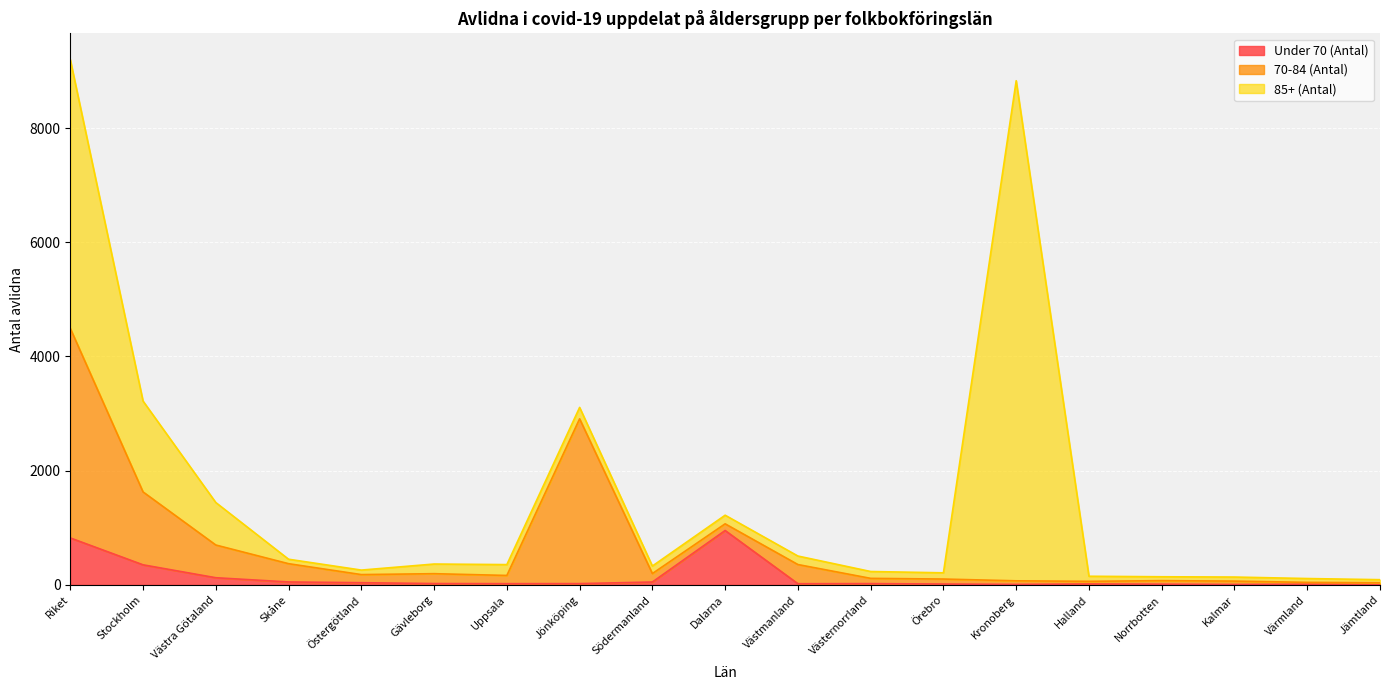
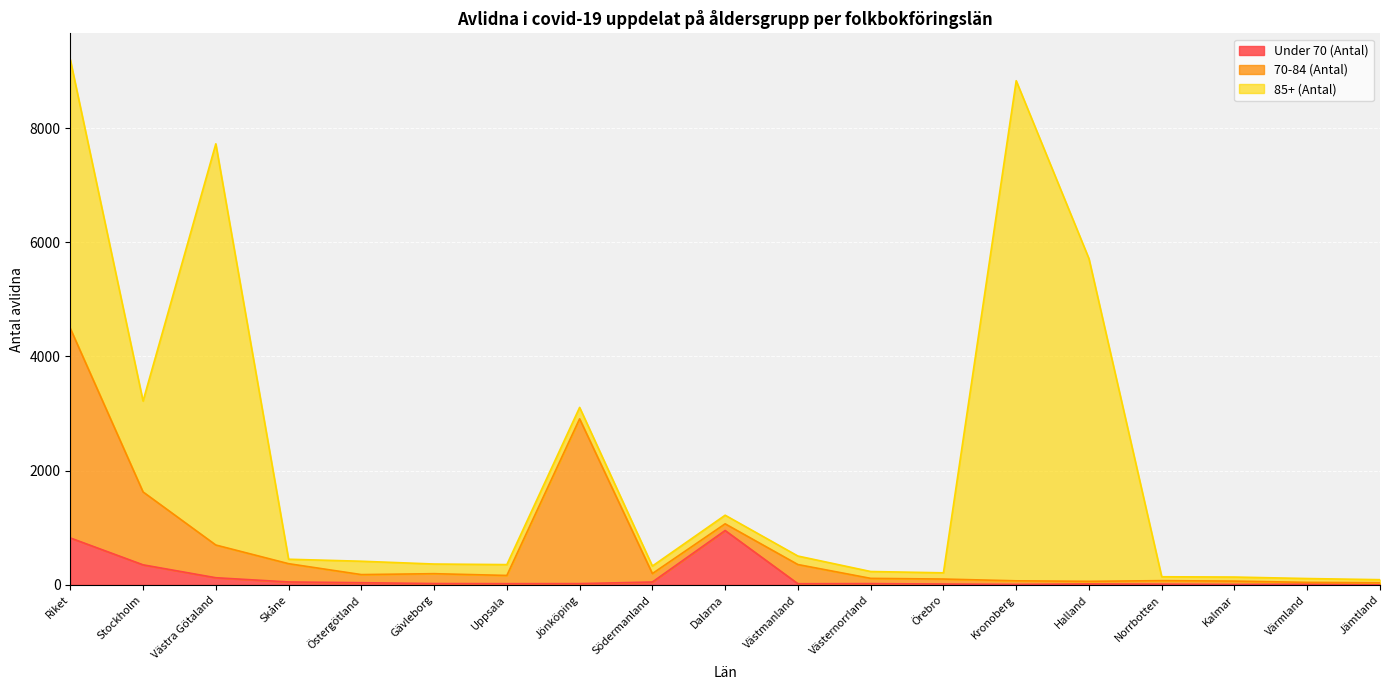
85+ (Antal), Västra Götaland: 700 -> 7000
85+ (Antal), Östergötland: 100 -> 200
85+ (Antal), Halland: 100 -> 5700
